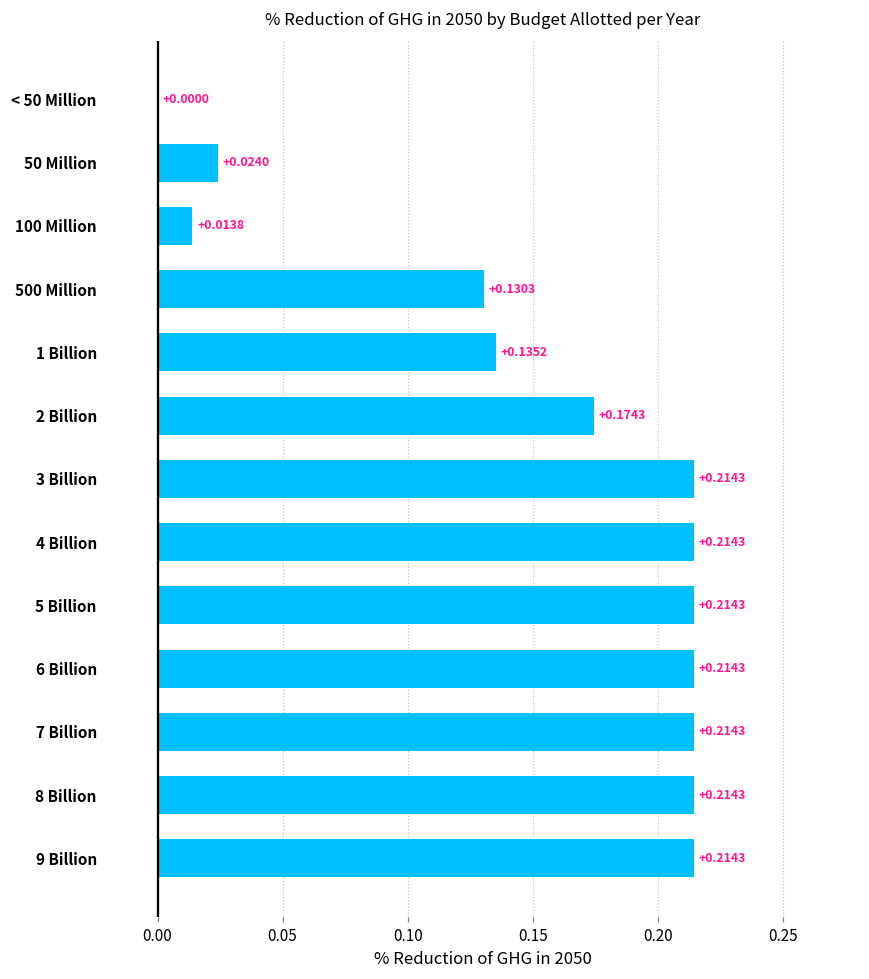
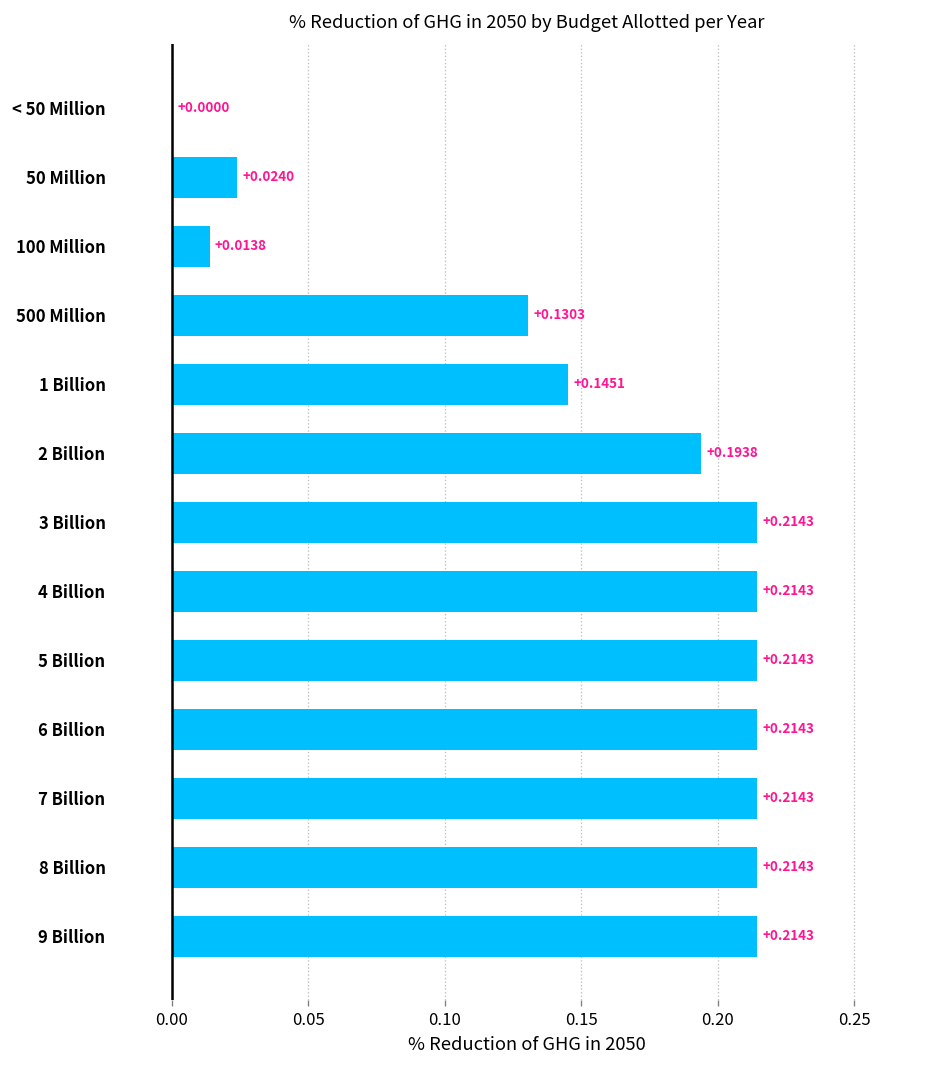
1 Billion: +0.1352 -> +0.1451
2 Billion: +0.1743 -> +0.1938
